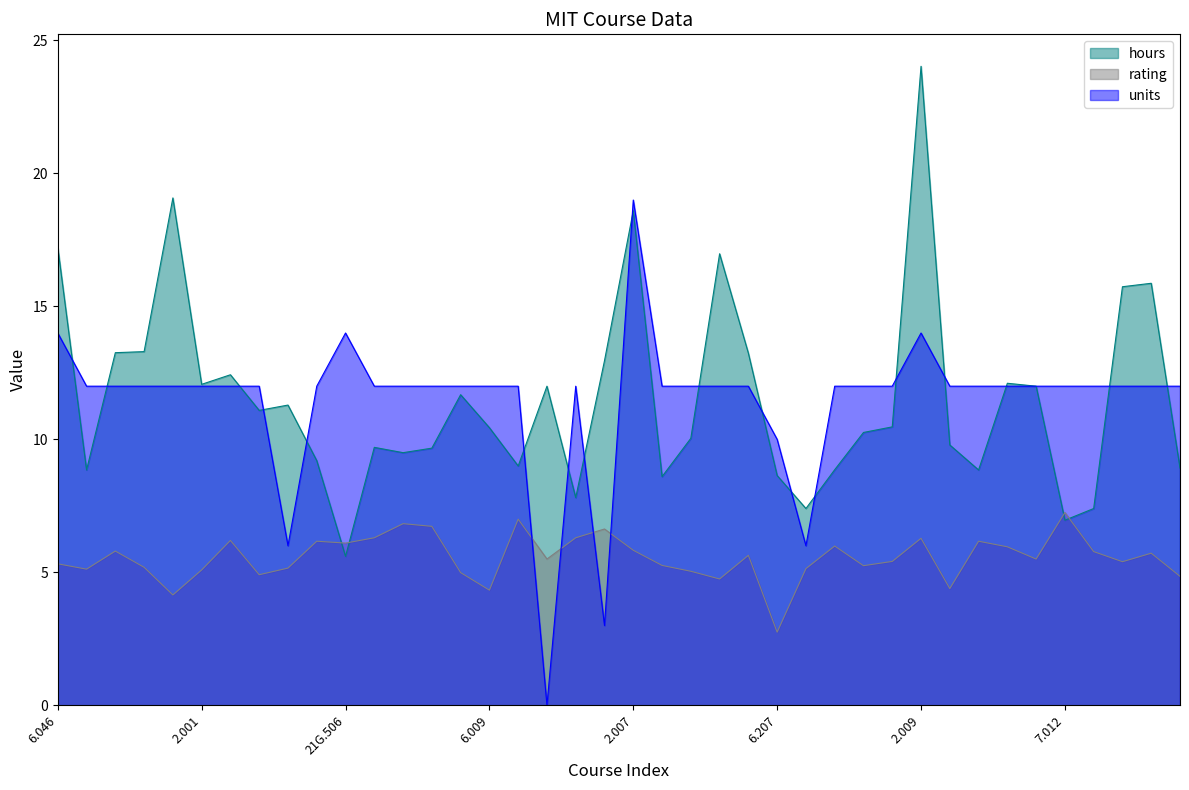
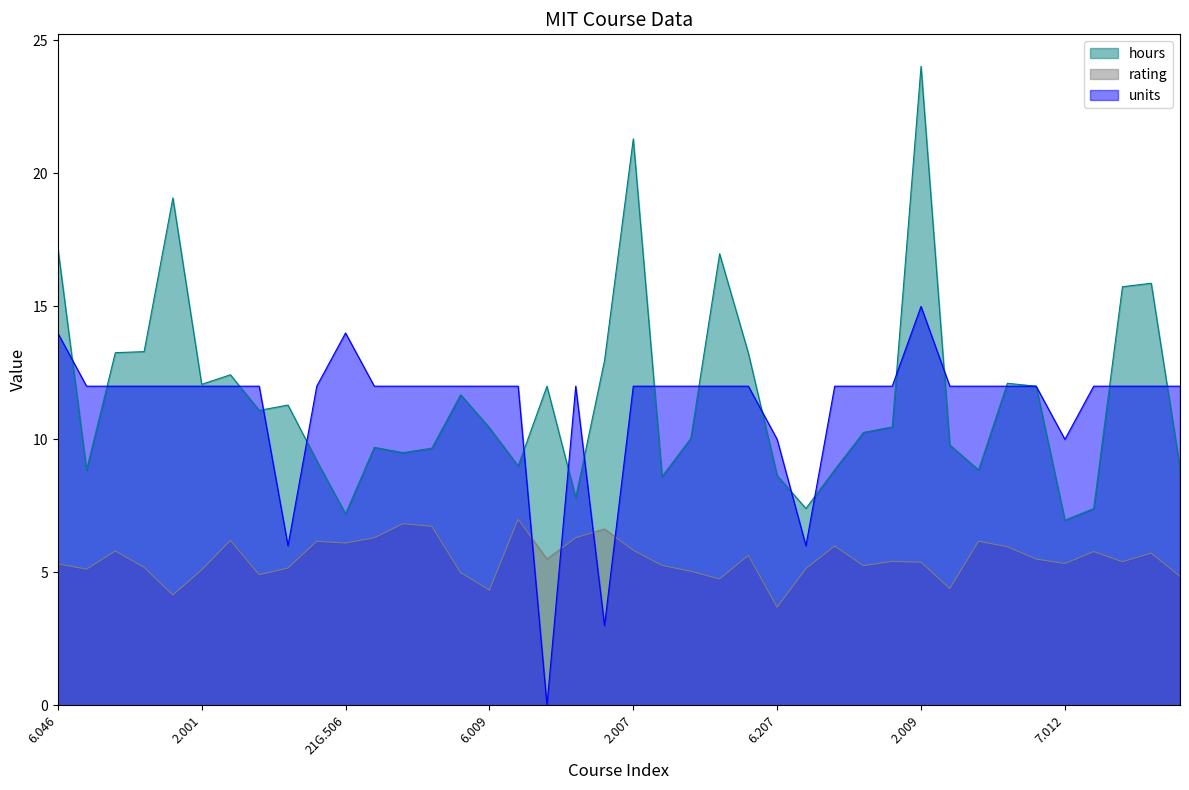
hours, 21G.506: 5.6 -> 7.2
hours, 2.007: 18.6 -> 21.3
units, 2.007: 19 -> 12
rating, 6.207: 2.8 -> 3.7
rating, 2.009: 6.3 -> 5.4
units, 2.009: 14 -> 15
rating, 7.012: 7.3 -> 5.3
units, 7.012: 12 -> 10
